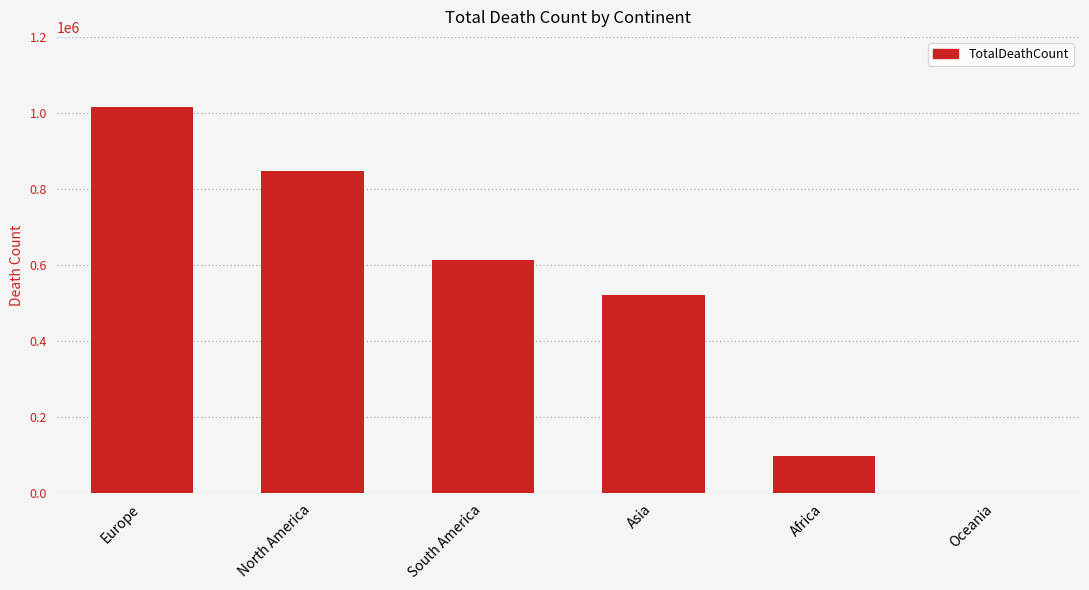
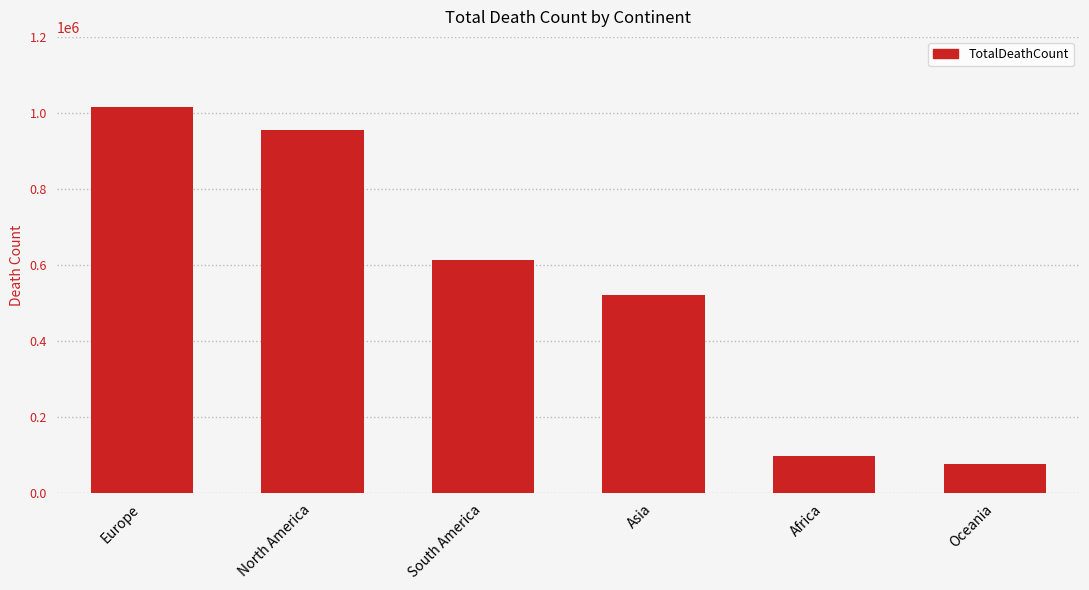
North America: 850000 -> 960000
Oceania: 0 -> 80000
